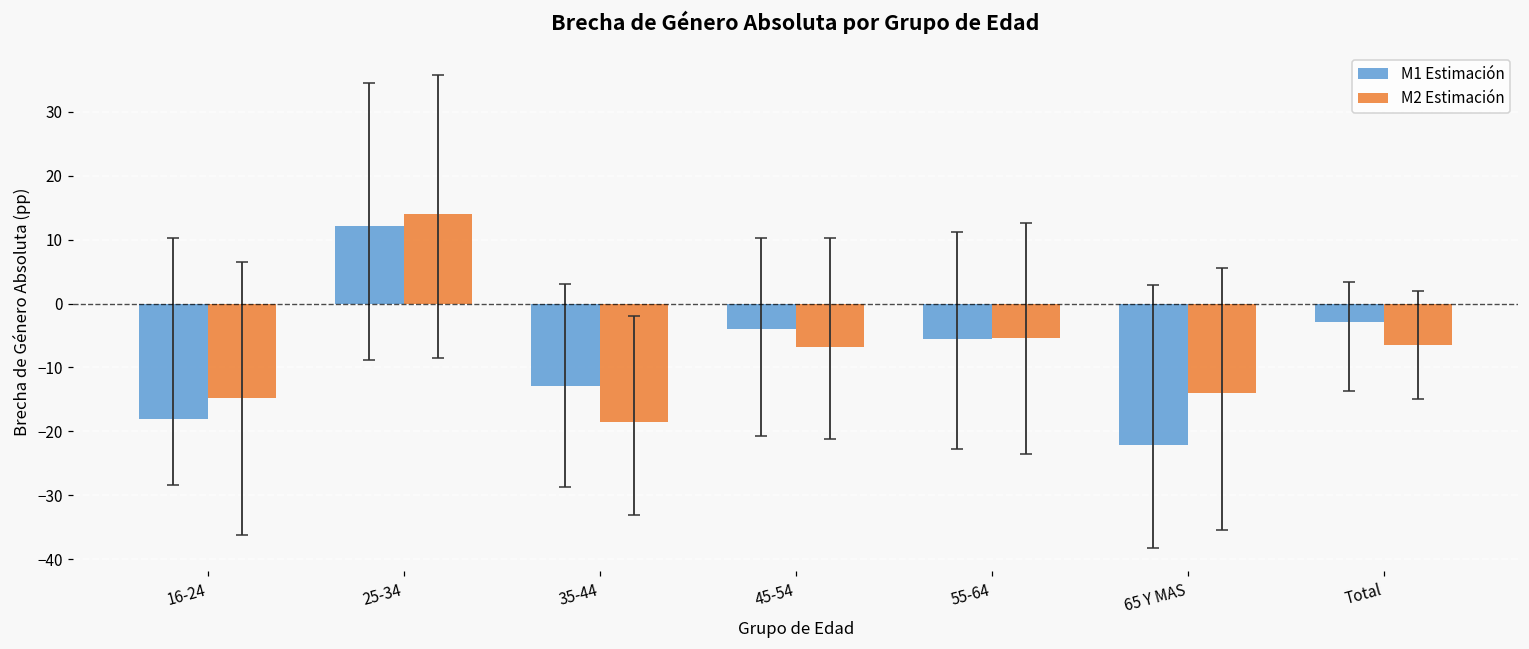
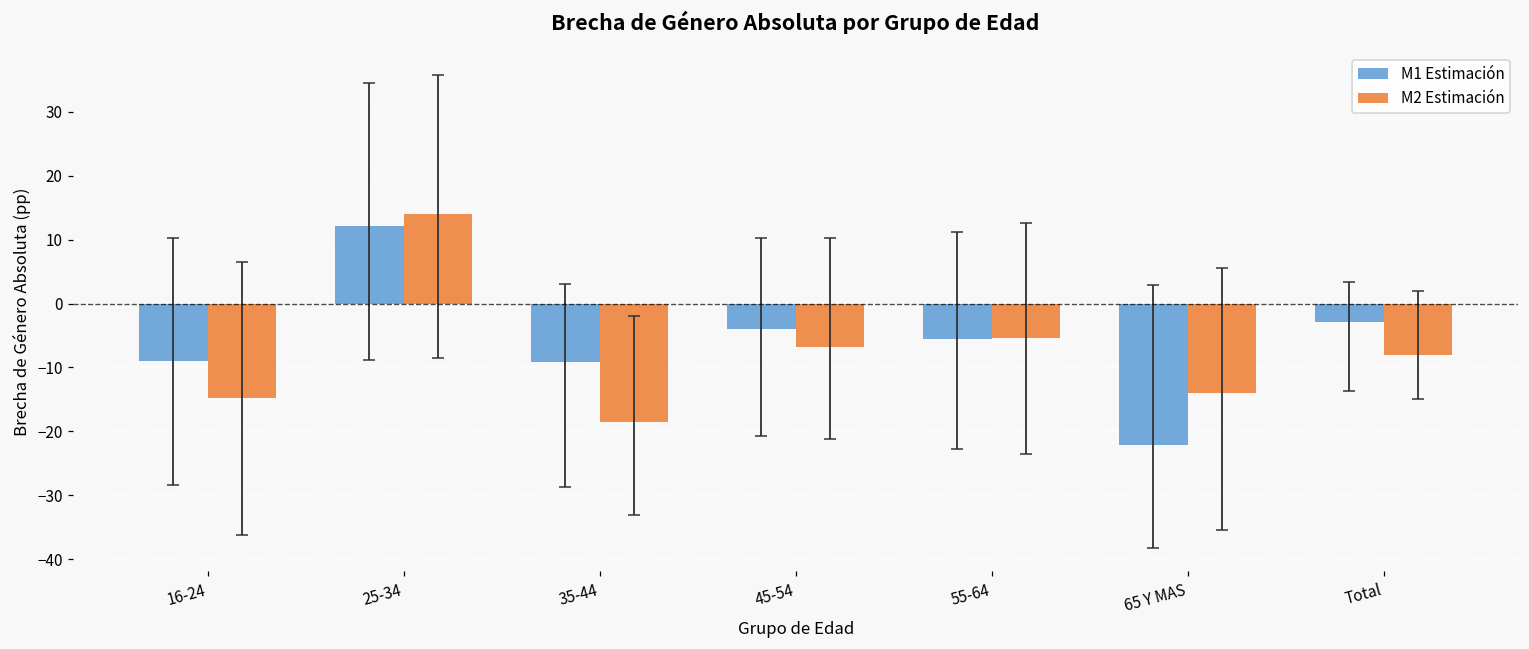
M1 Estimación, 16-24: -18 -> -9
M1 Estimación, 35-44: -13 -> -9
M2 Estimación, Total: -6 -> -8
